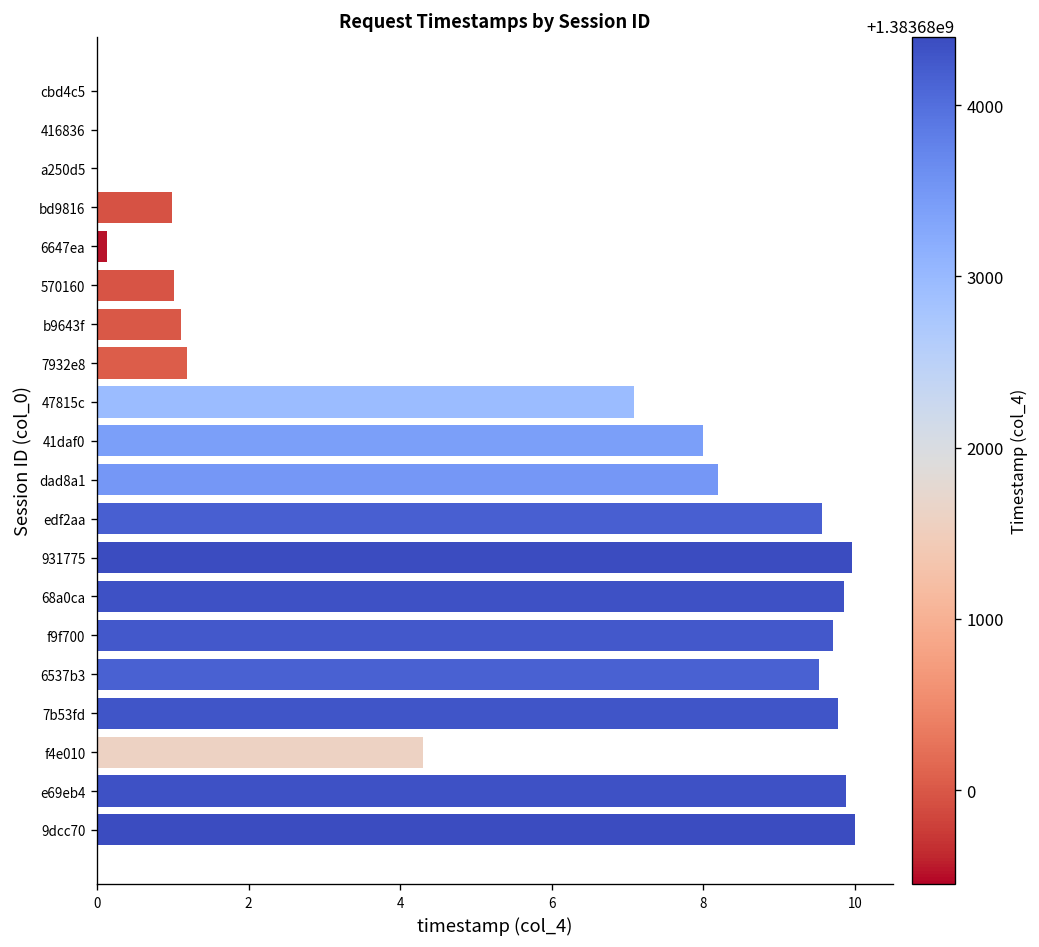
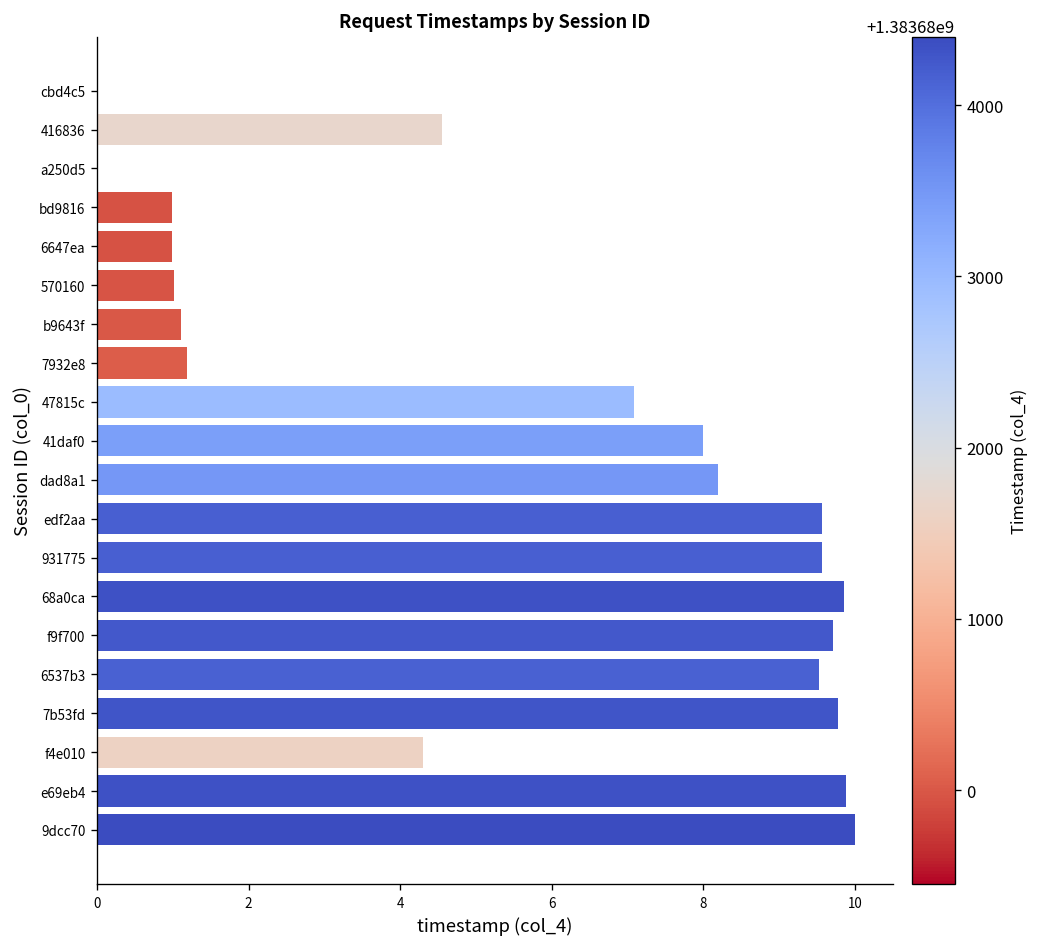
416836: 0.0 -> 4.5
6647ea: 0.1 -> 1.0
931775: 10.0 -> 9.6
